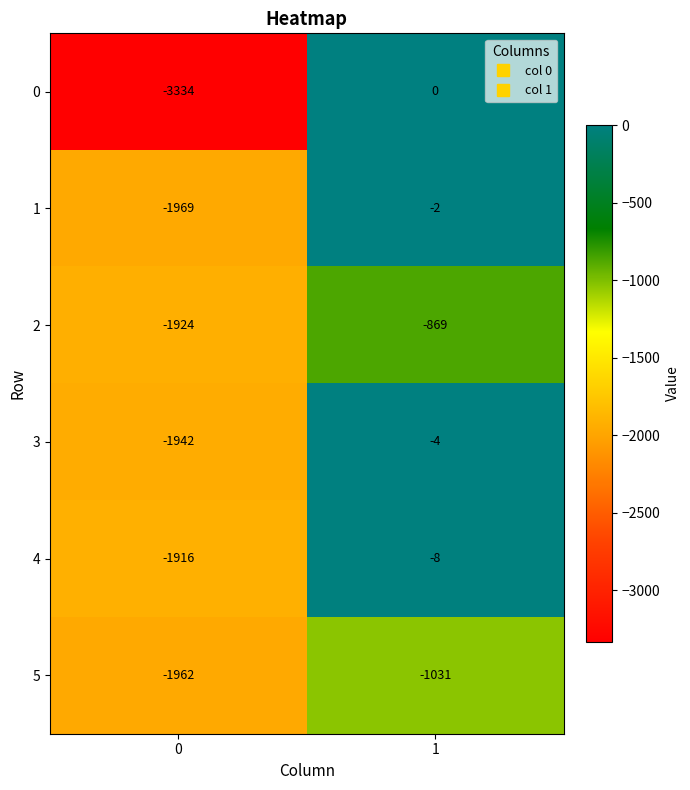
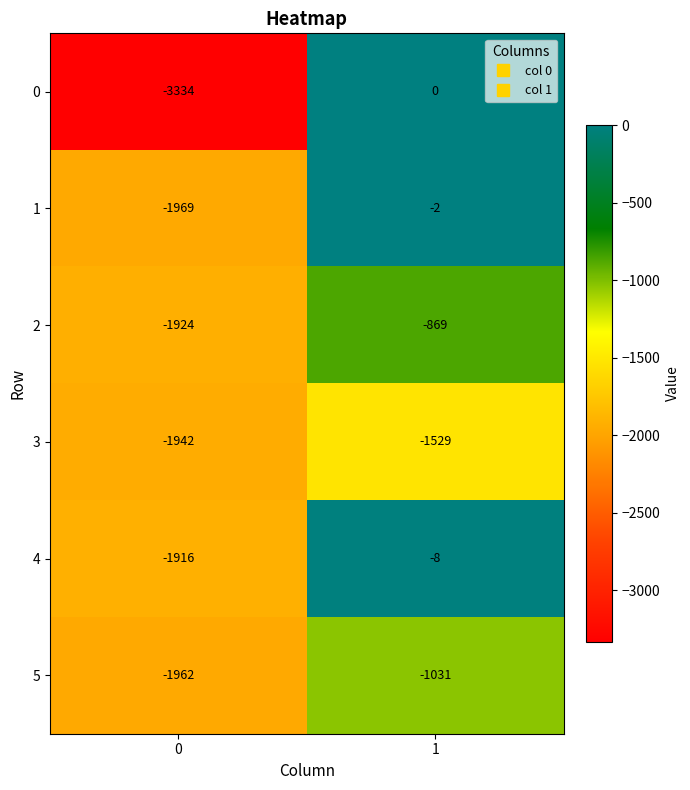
3, 1: -4 -> -1529
